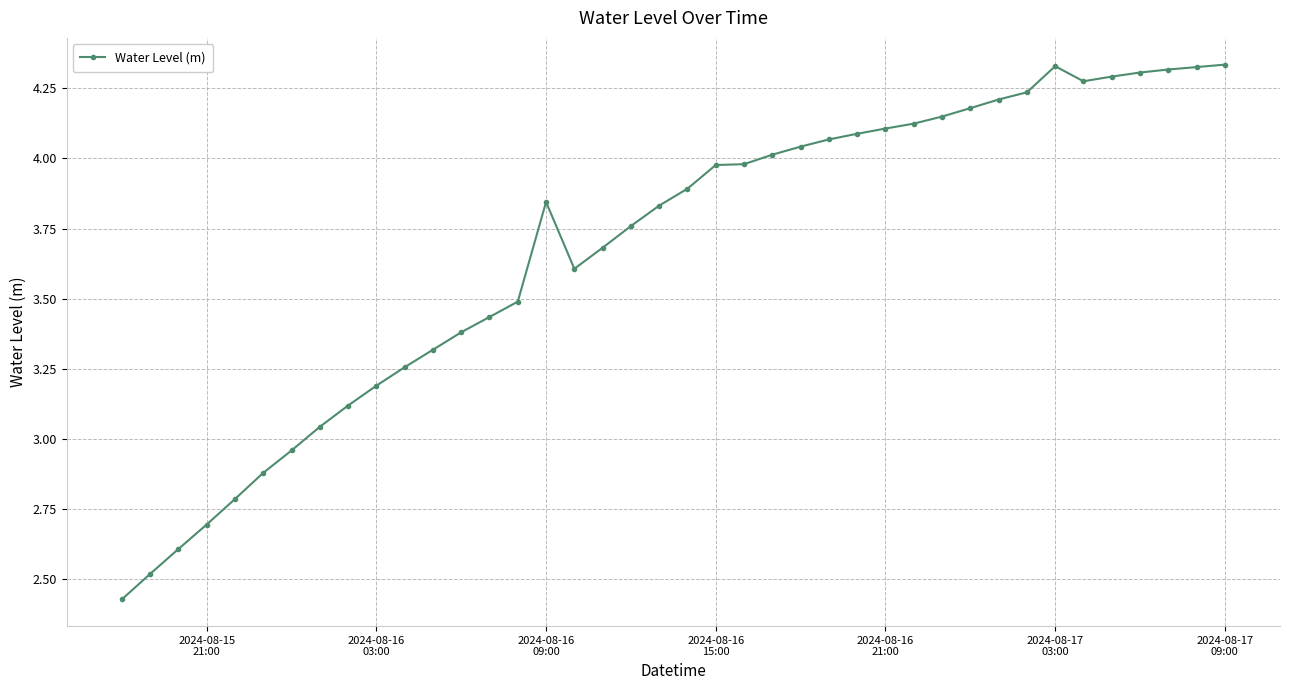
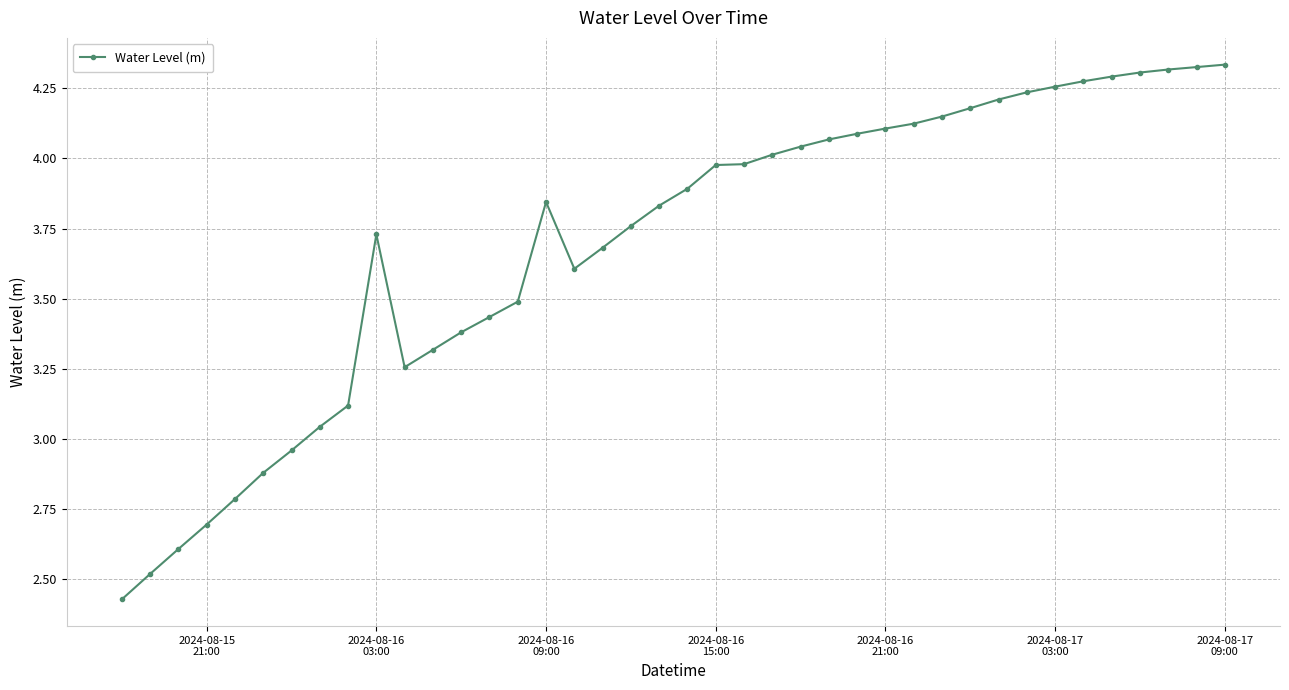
2024-08-16 03:00: 3.19 -> 3.73
2024-08-17 03:00: 4.33 -> 4.26
